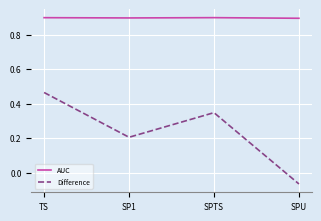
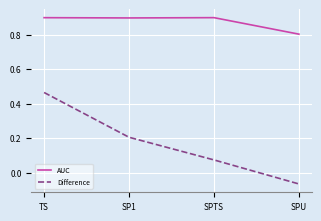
Difference, SPTS: 0.35 -> 0.07
AUC, SPU: 0.89 -> 0.80
